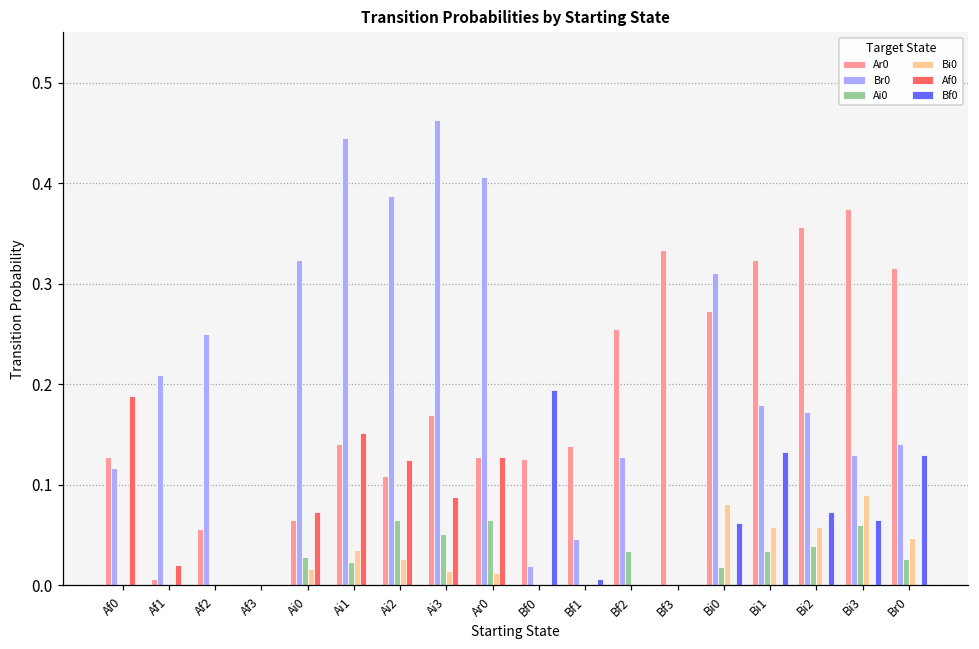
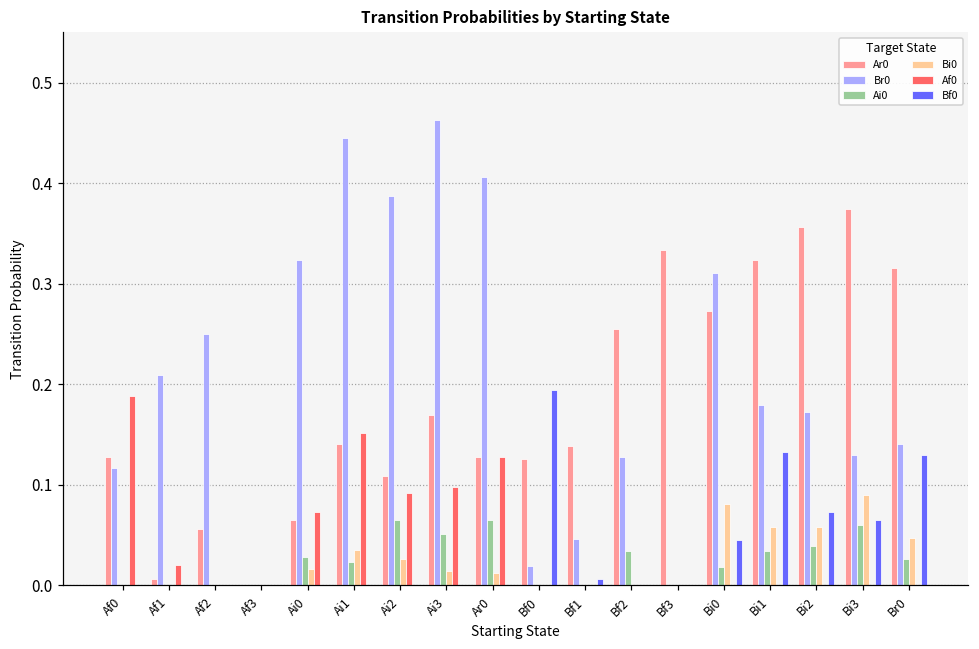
Af0, Ai2: 0.13 -> 0.09
Af0, Ai3: 0.09 -> 0.10
Bf0, Bi0: 0.06 -> 0.04
